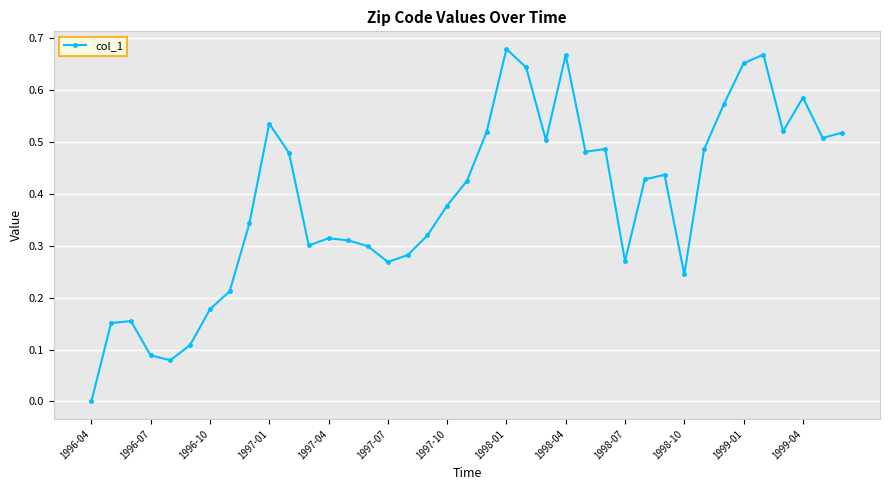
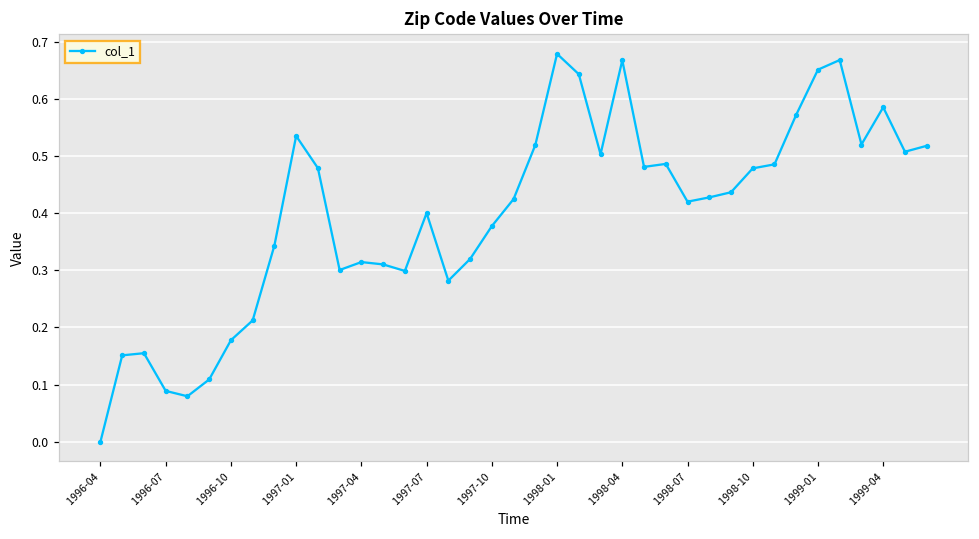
1997-07: 0.27 -> 0.40
1998-07: 0.27 -> 0.42
1998-10: 0.24 -> 0.48
